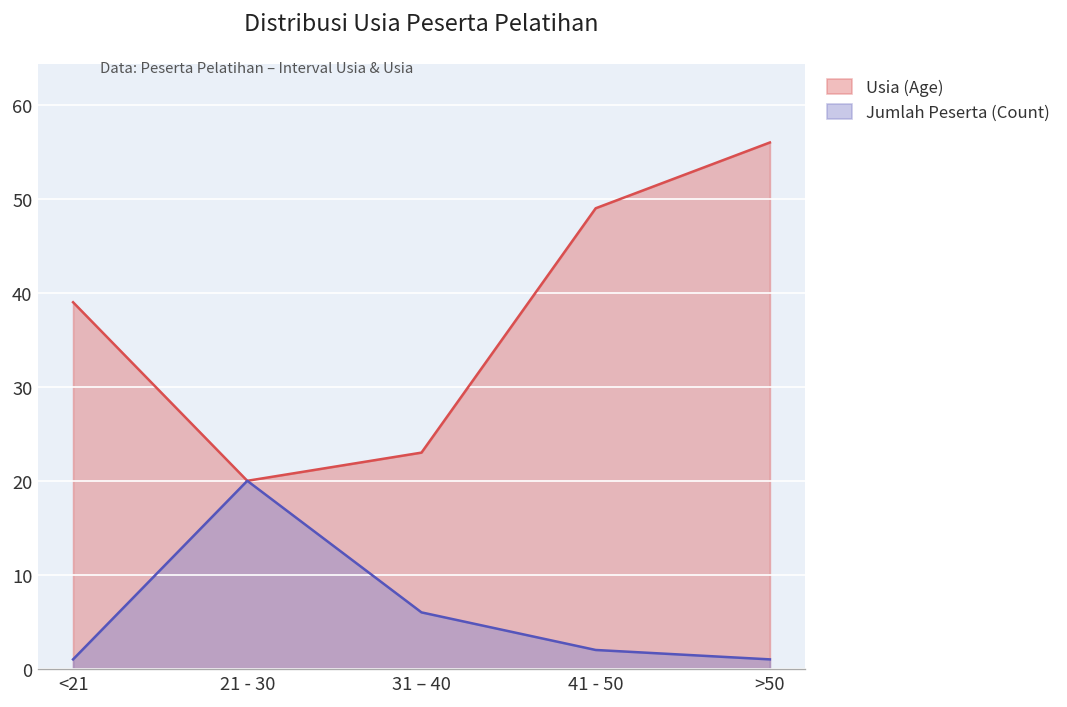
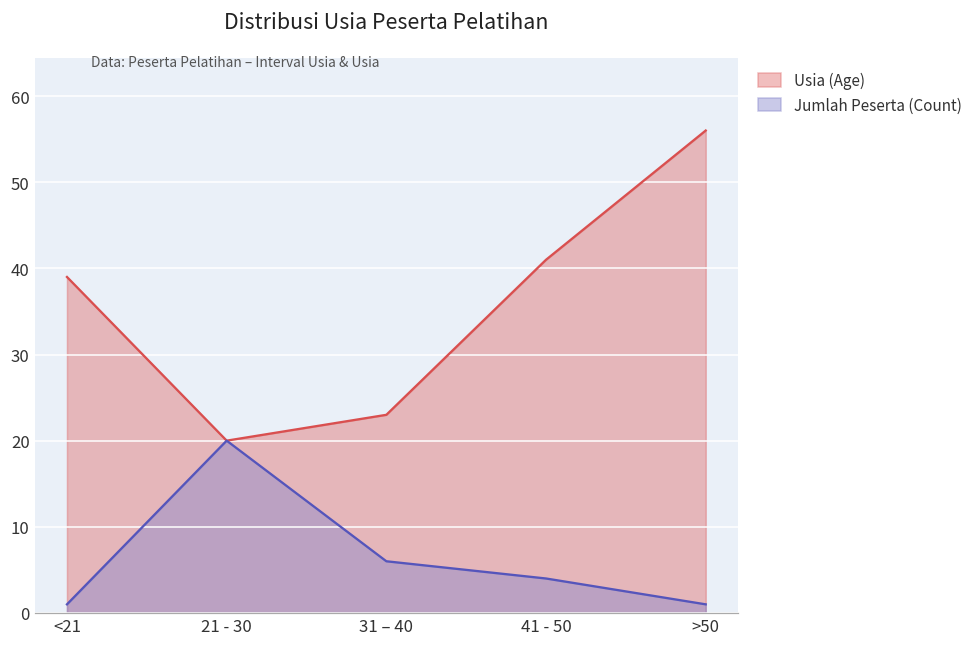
Usia (Age), 41 - 50: 49 -> 41
Jumlah Peserta (Count), 41 - 50: 2 -> 4
